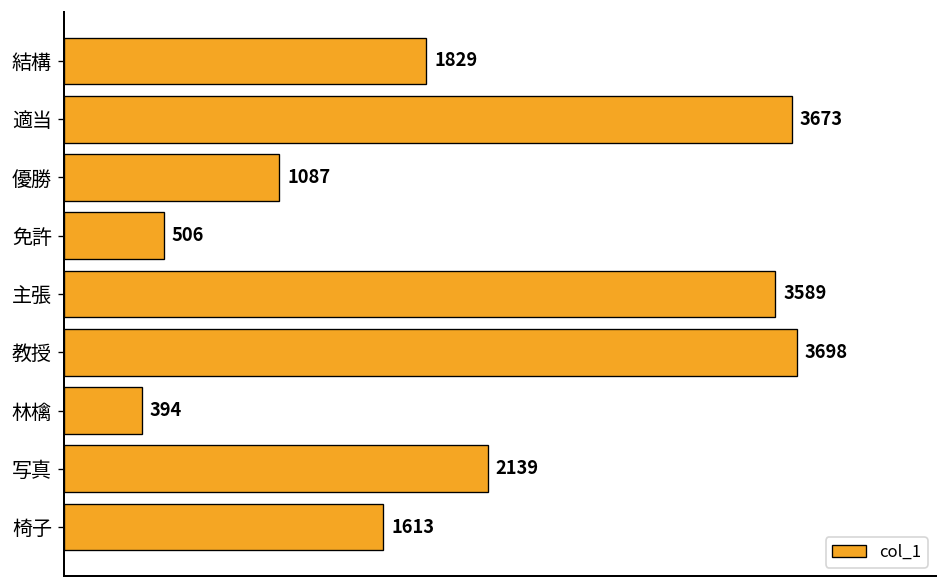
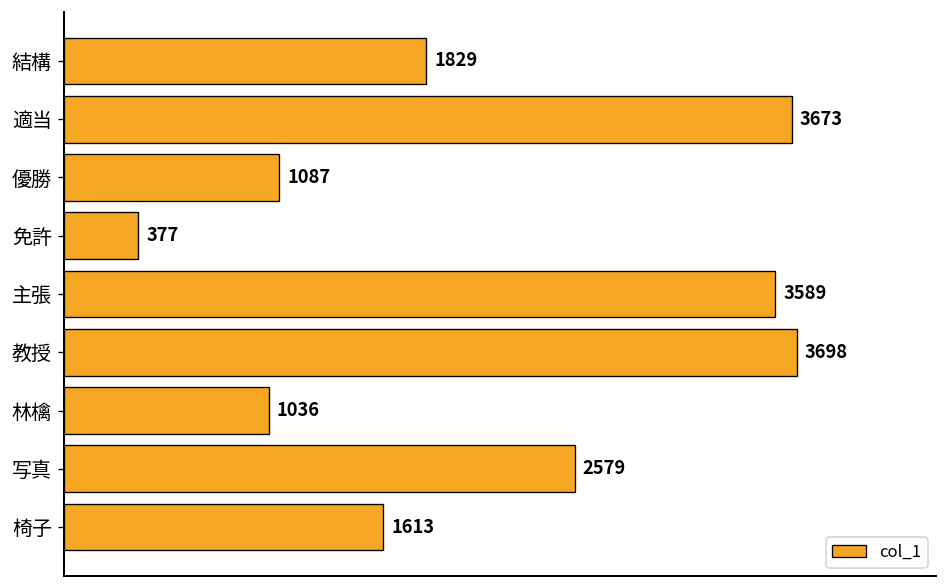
免許: 506 -> 377
林檎: 394 -> 1036
写真: 2139 -> 2579
